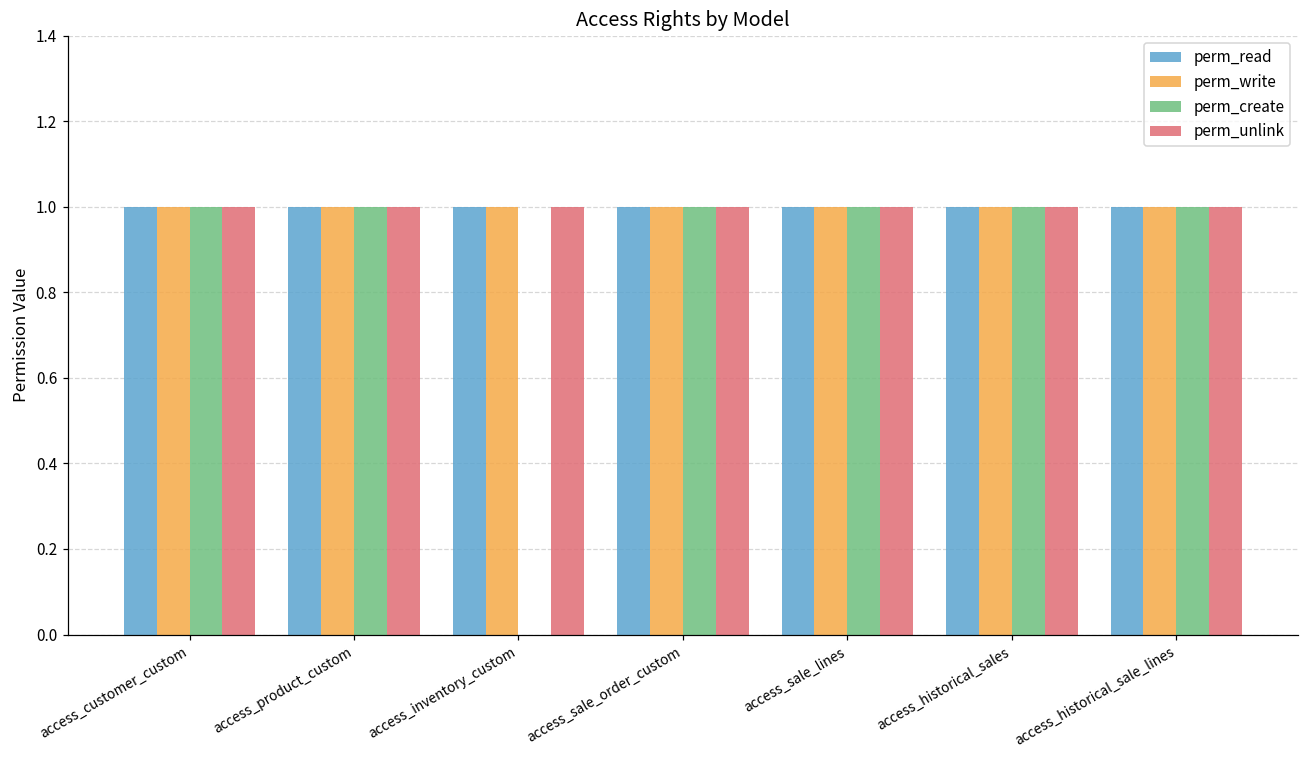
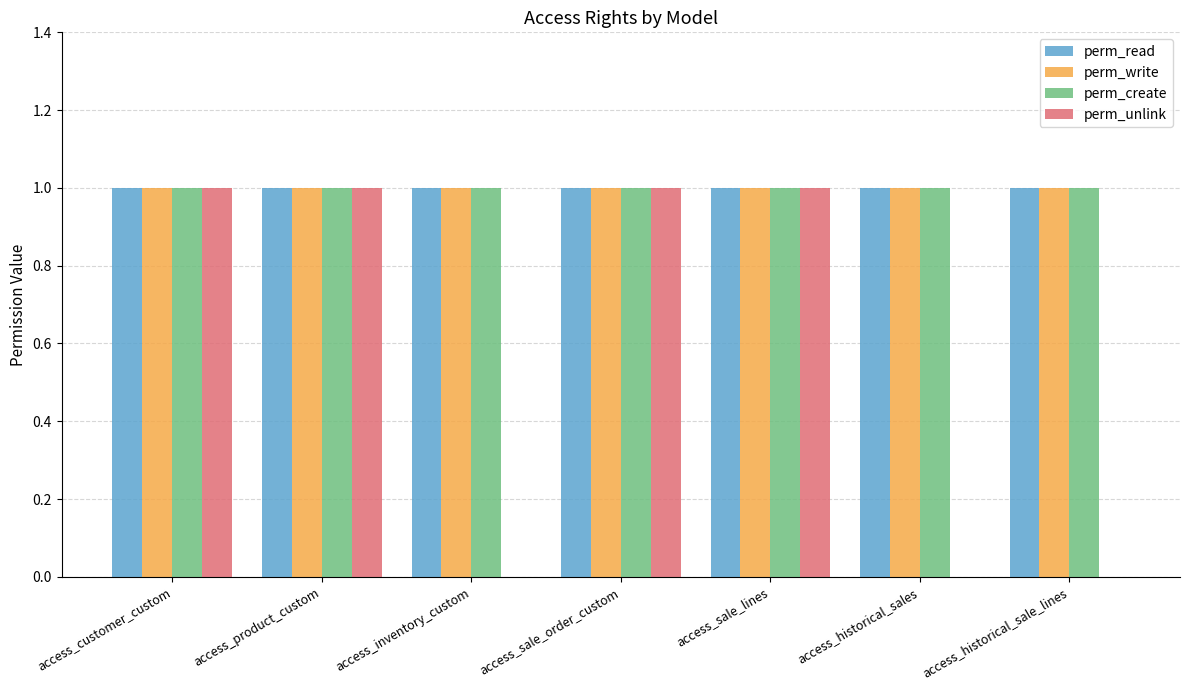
perm_create, access_inventory_custom: 0 -> 1
perm_unlink, access_inventory_custom: 1 -> 0
perm_unlink, access_historical_sales: 1 -> 0
perm_unlink, access_historical_sale_lines: 1 -> 0
